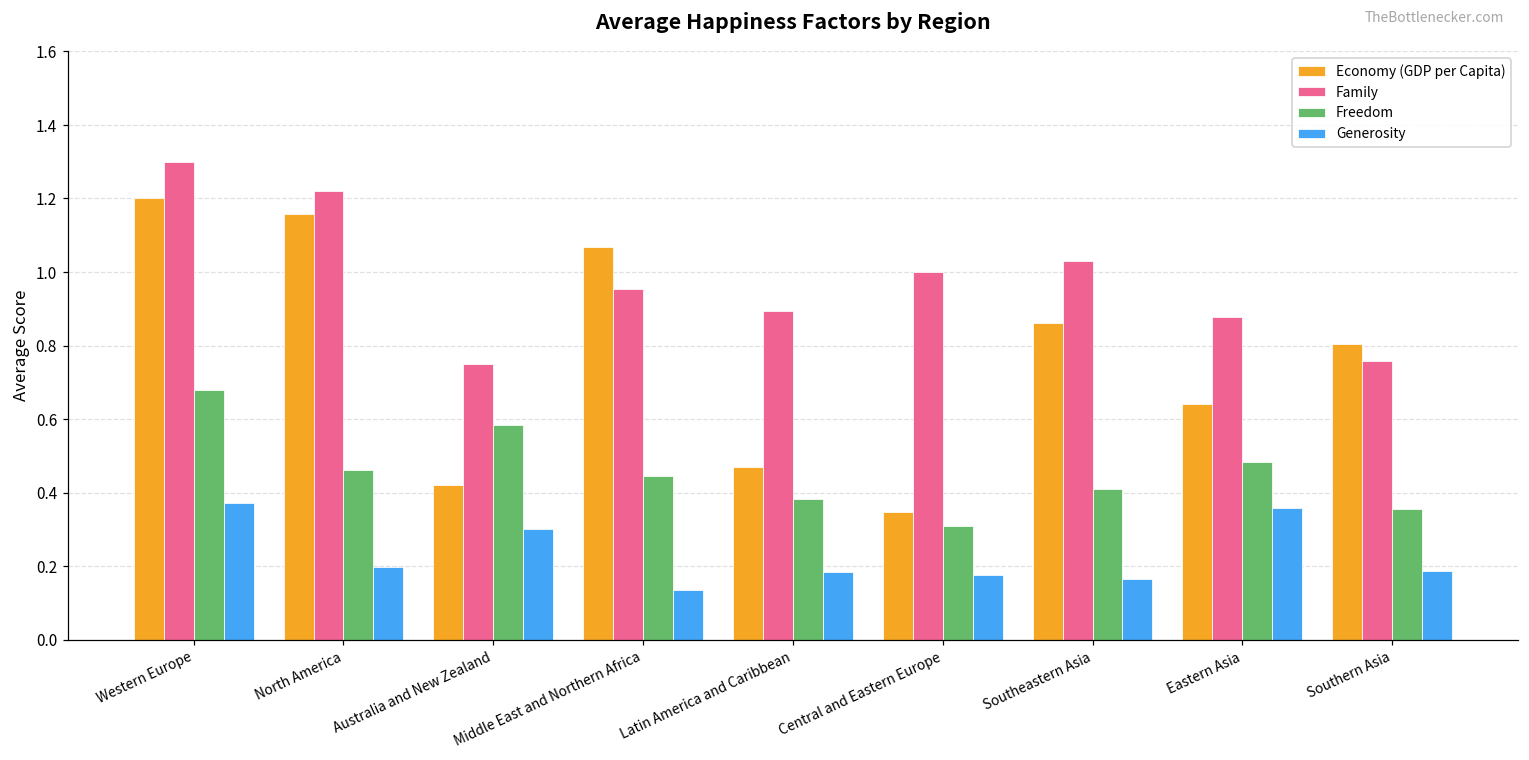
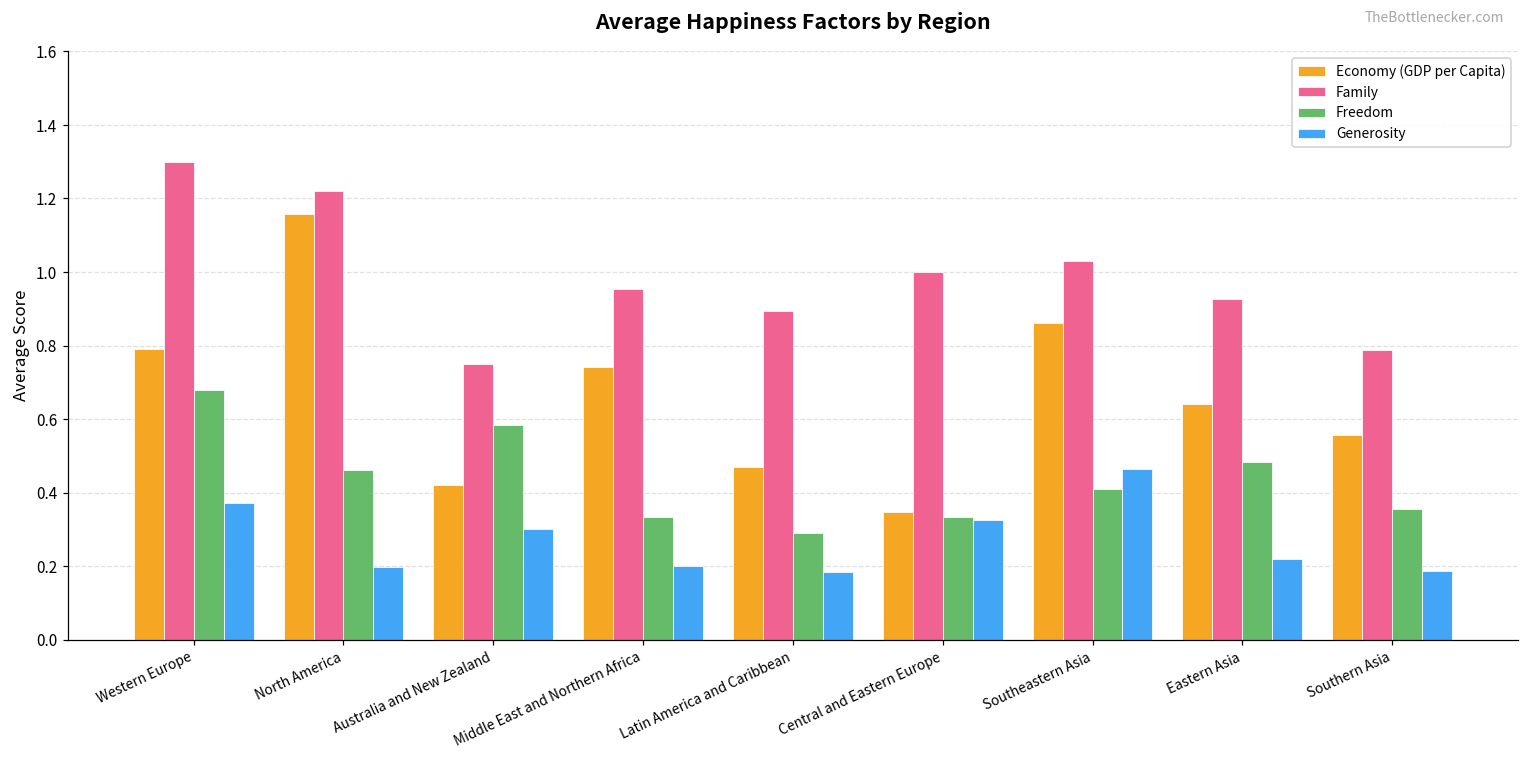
Economy (GDP per Capita), Western Europe: 1.20 -> 0.79
Economy (GDP per Capita), Middle East and Northern Africa: 1.07 -> 0.74
Freedom, Middle East and Northern Africa: 0.45 -> 0.33
Generosity, Middle East and Northern Africa: 0.14 -> 0.20
Freedom, Latin America and Caribbean: 0.38 -> 0.29
Freedom, Central and Eastern Europe: 0.31 -> 0.33
Generosity, Central and Eastern Europe: 0.18 -> 0.33
Generosity, Southeastern Asia: 0.17 -> 0.47
Family, Eastern Asia: 0.88 -> 0.93
Generosity, Eastern Asia: 0.36 -> 0.22
Economy (GDP per Capita), Southern Asia: 0.80 -> 0.56
Family, Southern Asia: 0.76 -> 0.79
